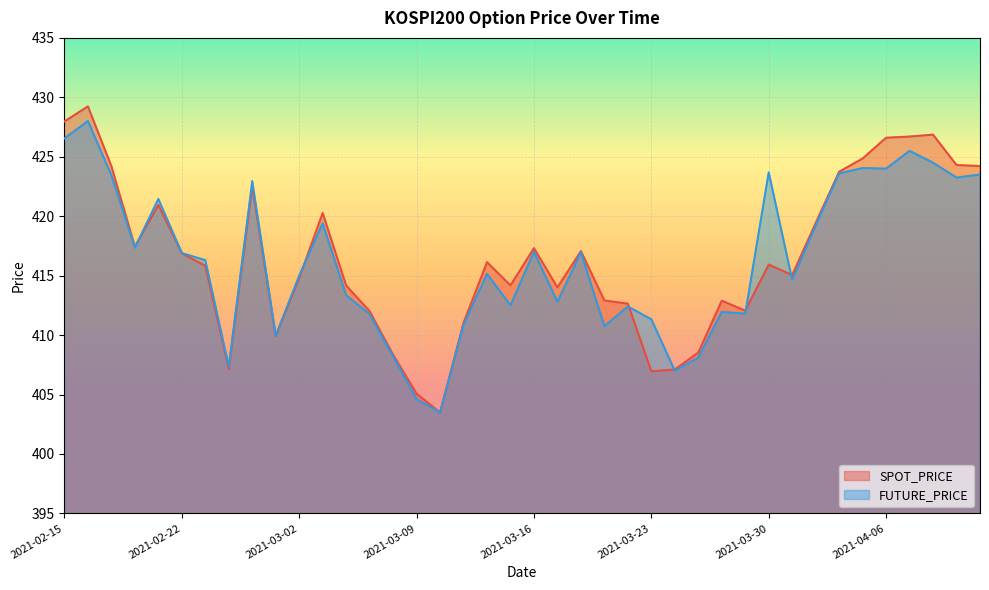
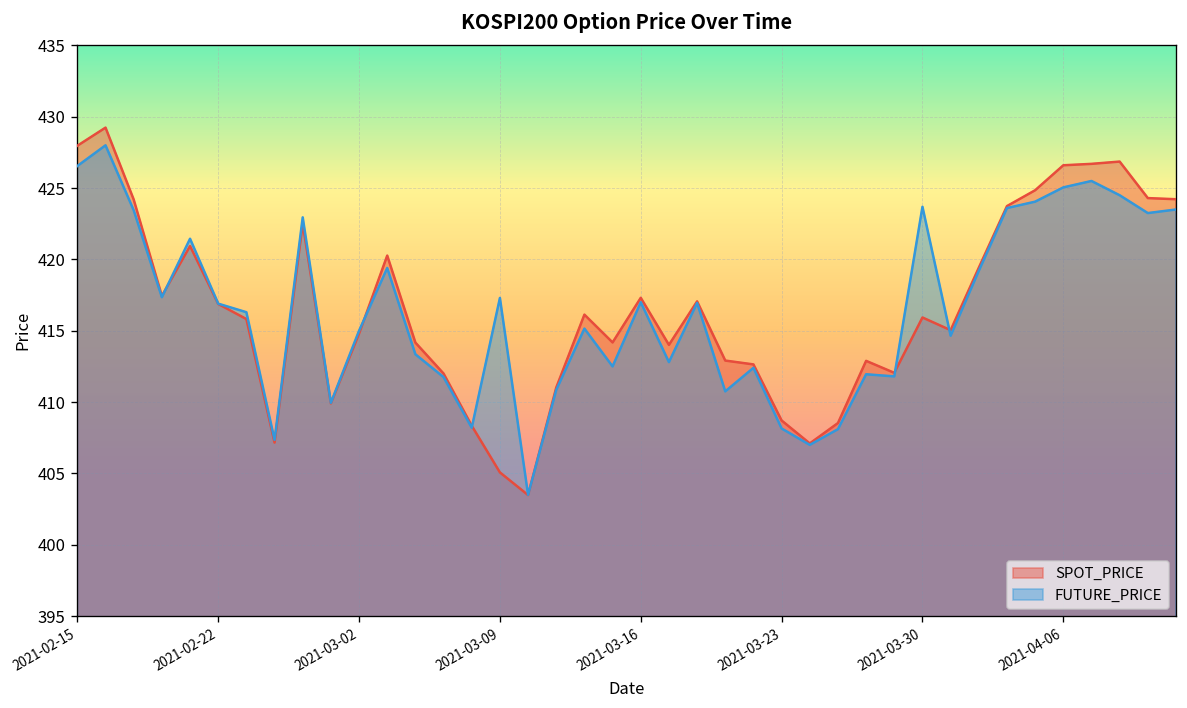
FUTURE_PRICE, 2021-03-09: 404.6 -> 417.3
SPOT_PRICE, 2021-03-23: 407.0 -> 408.7
FUTURE_PRICE, 2021-03-23: 411.3 -> 408.2
FUTURE_PRICE, 2021-04-06: 424.0 -> 425.1
